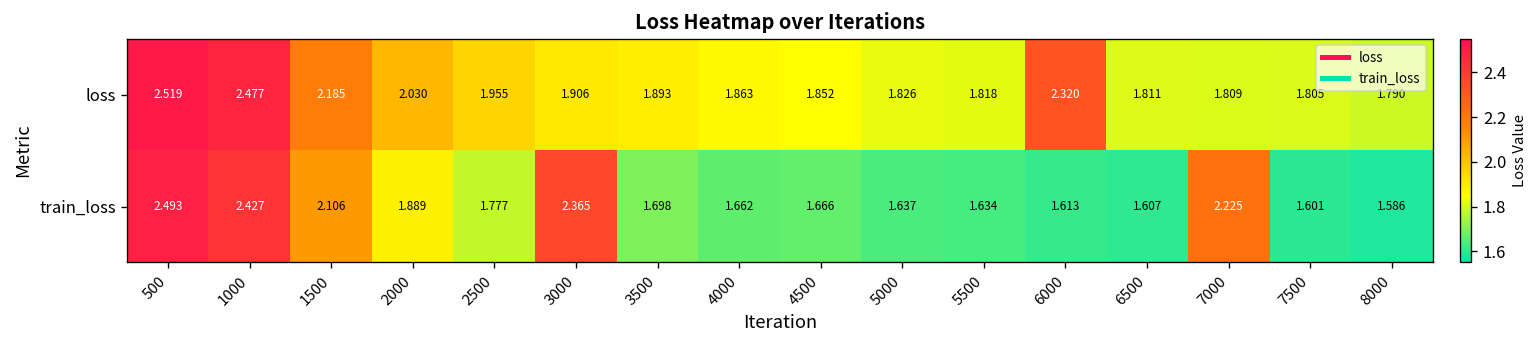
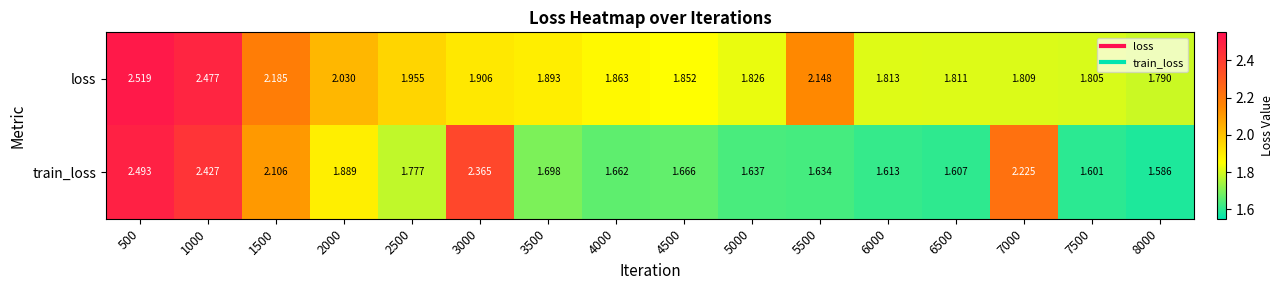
loss, 5500: 1.818 -> 2.148
loss, 6000: 2.320 -> 1.813
